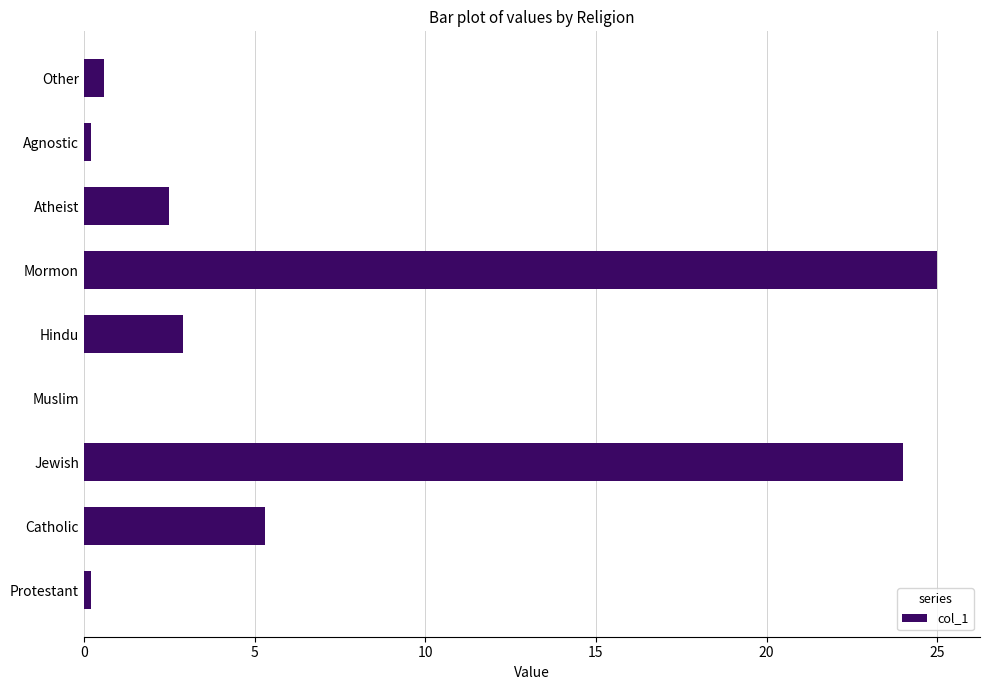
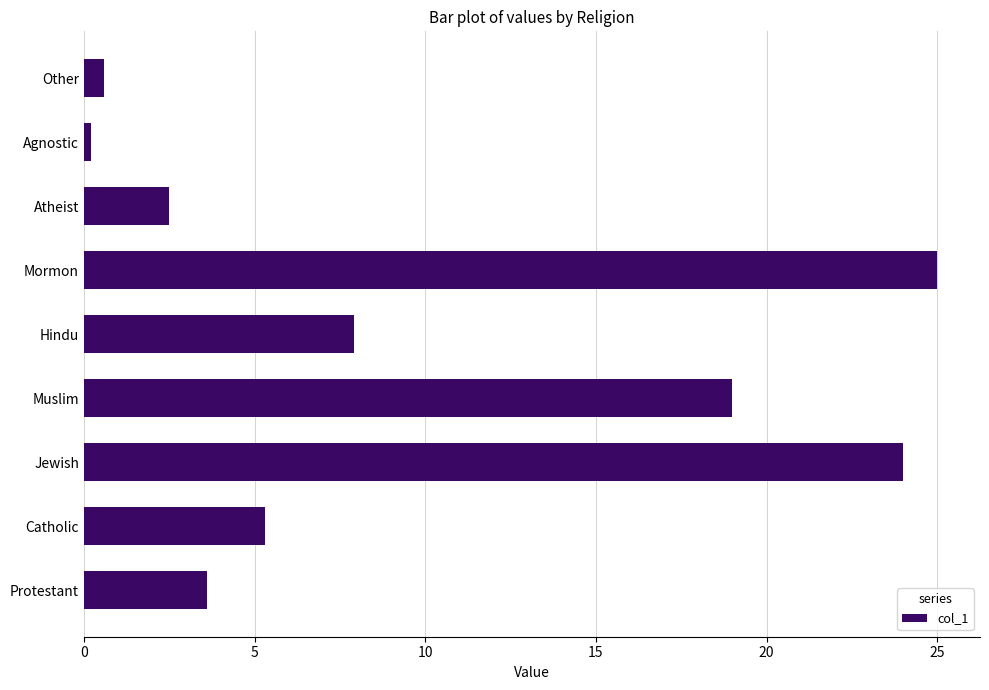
Hindu: 2.9 -> 7.9
Muslim: 0 -> 19
Protestant: 0.2 -> 3.6
